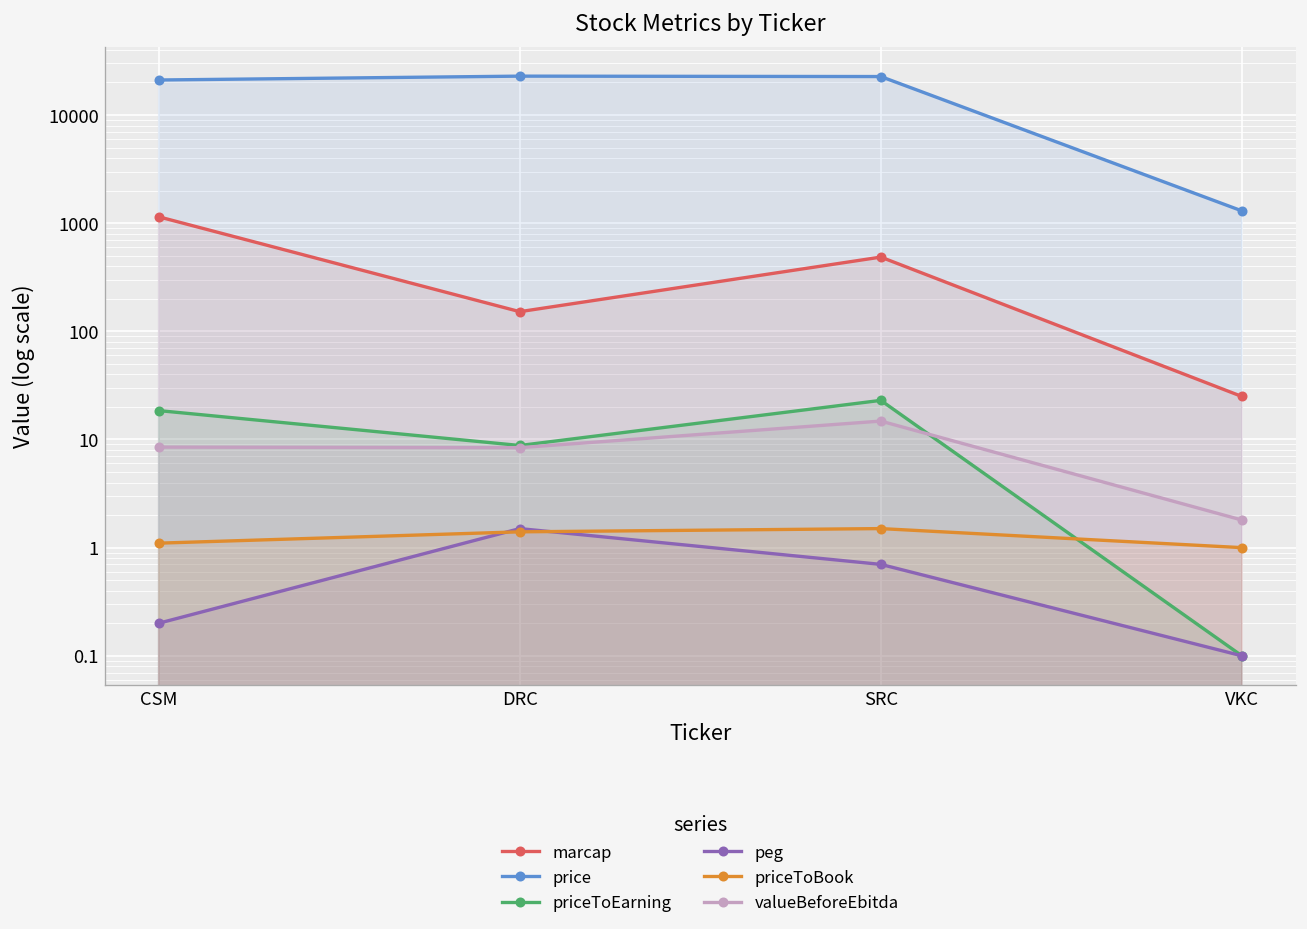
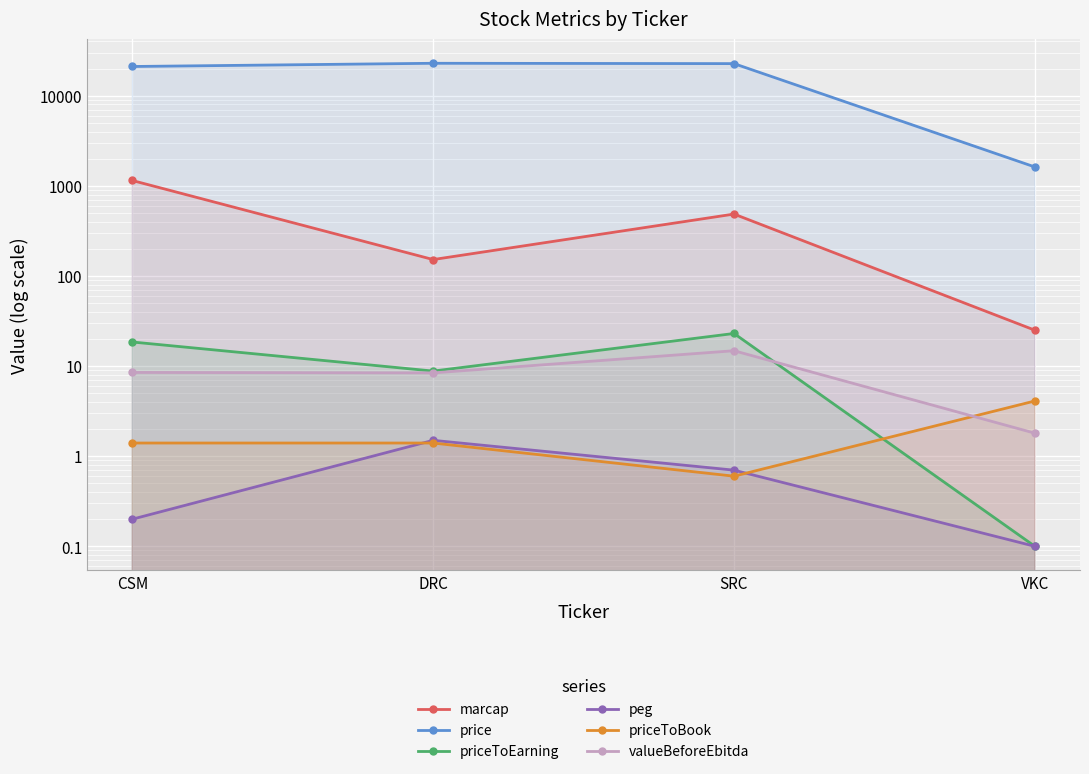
priceToBook, CSM: 1.1 -> 1.4
priceToBook, SRC: 1.5 -> 0.6
price, VKC: 1300 -> 1600
priceToBook, VKC: 1.0 -> 4
